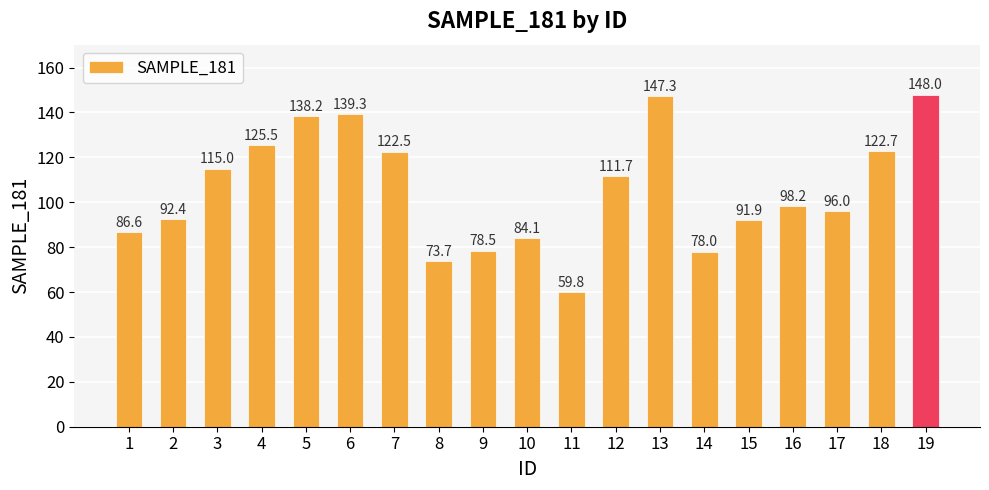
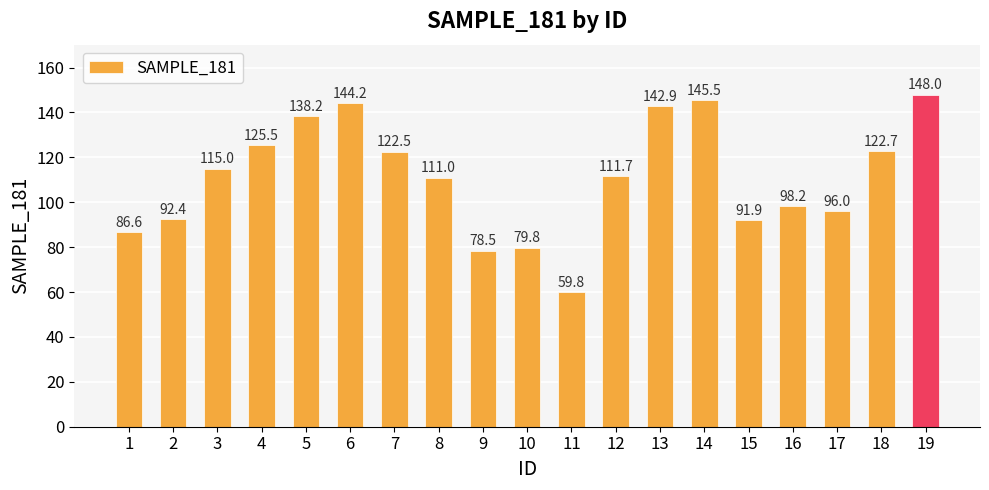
6: 139.3 -> 144.2
8: 73.7 -> 111.0
10: 84.1 -> 79.8
13: 147.3 -> 142.9
14: 78.0 -> 145.5
